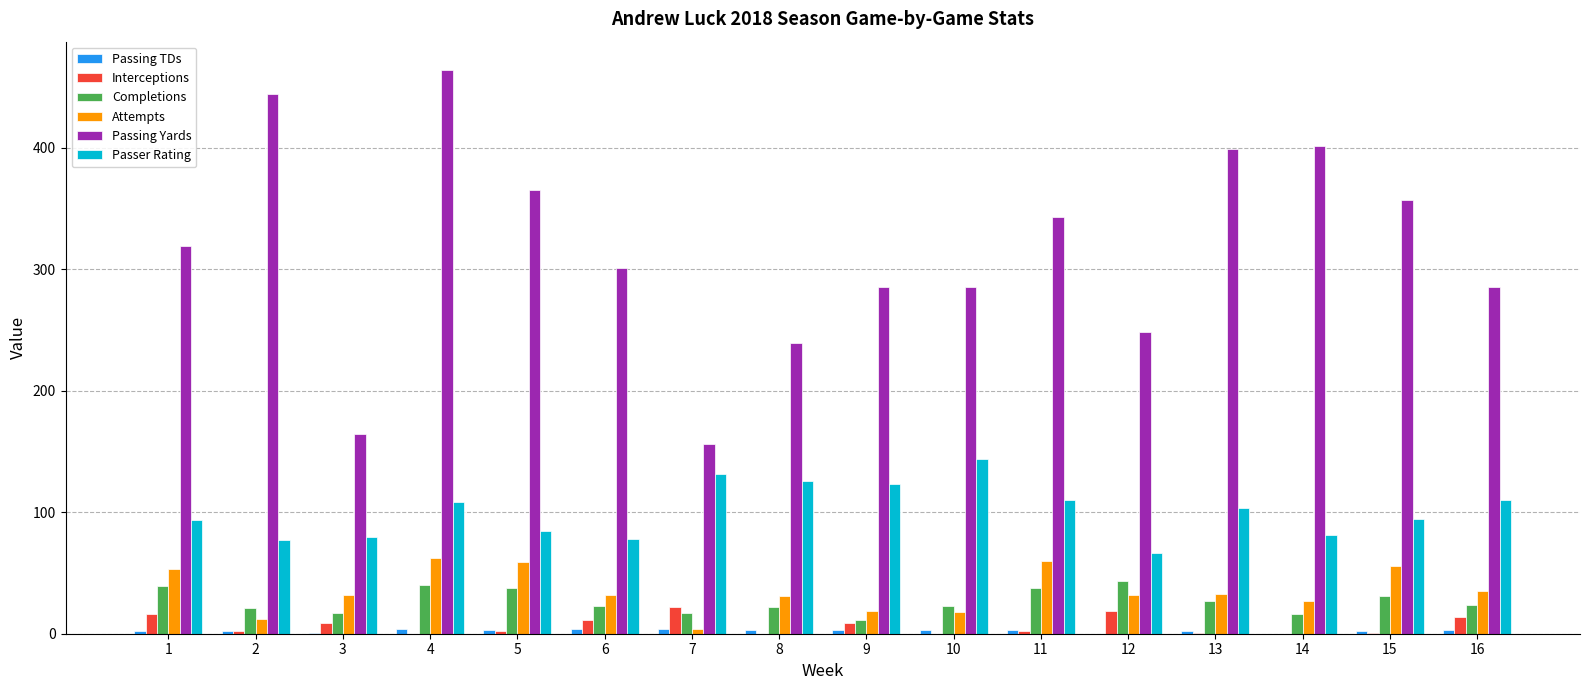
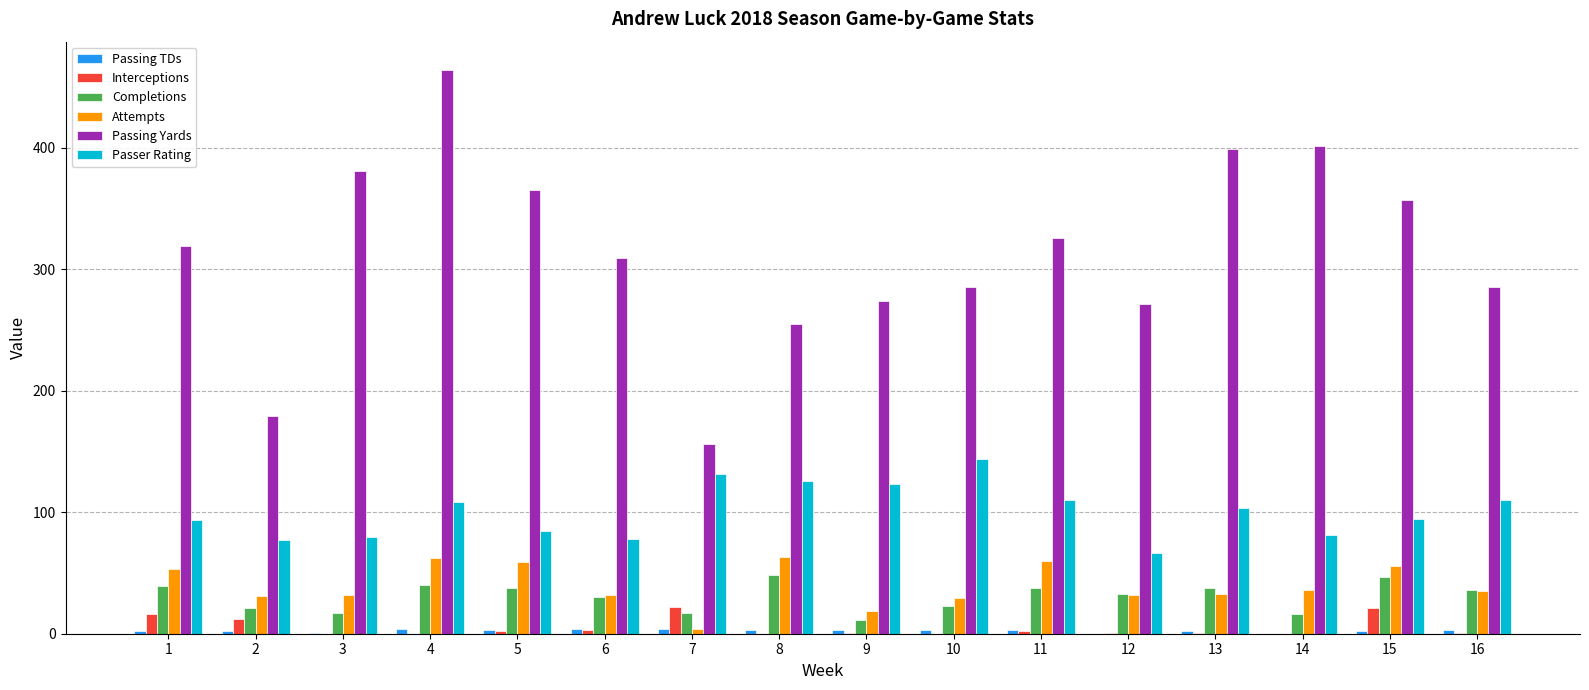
Interceptions, 2: 2 -> 12
Attempts, 2: 12 -> 31
Passing Yards, 2: 444 -> 179
Interceptions, 3: 9 -> 0
Passing Yards, 3: 164 -> 381
Interceptions, 6: 11 -> 3
Completions, 6: 23 -> 30
Passing Yards, 6: 301 -> 309
Completions, 8: 22 -> 48
Attempts, 8: 31 -> 63
Passing Yards, 8: 239 -> 255
Interceptions, 9: 9 -> 1
Passing Yards, 9: 285 -> 274
Attempts, 10: 18 -> 29
Passing Yards, 11: 343 -> 326
Interceptions, 12: 19 -> 1
Completions, 12: 43 -> 33
Passing Yards, 12: 248 -> 271
Completions, 13: 27 -> 38
Attempts, 14: 27 -> 36
Interceptions, 15: 1 -> 21
Completions, 15: 31 -> 47
Interceptions, 16: 14 -> 1
Completions, 16: 24 -> 36
